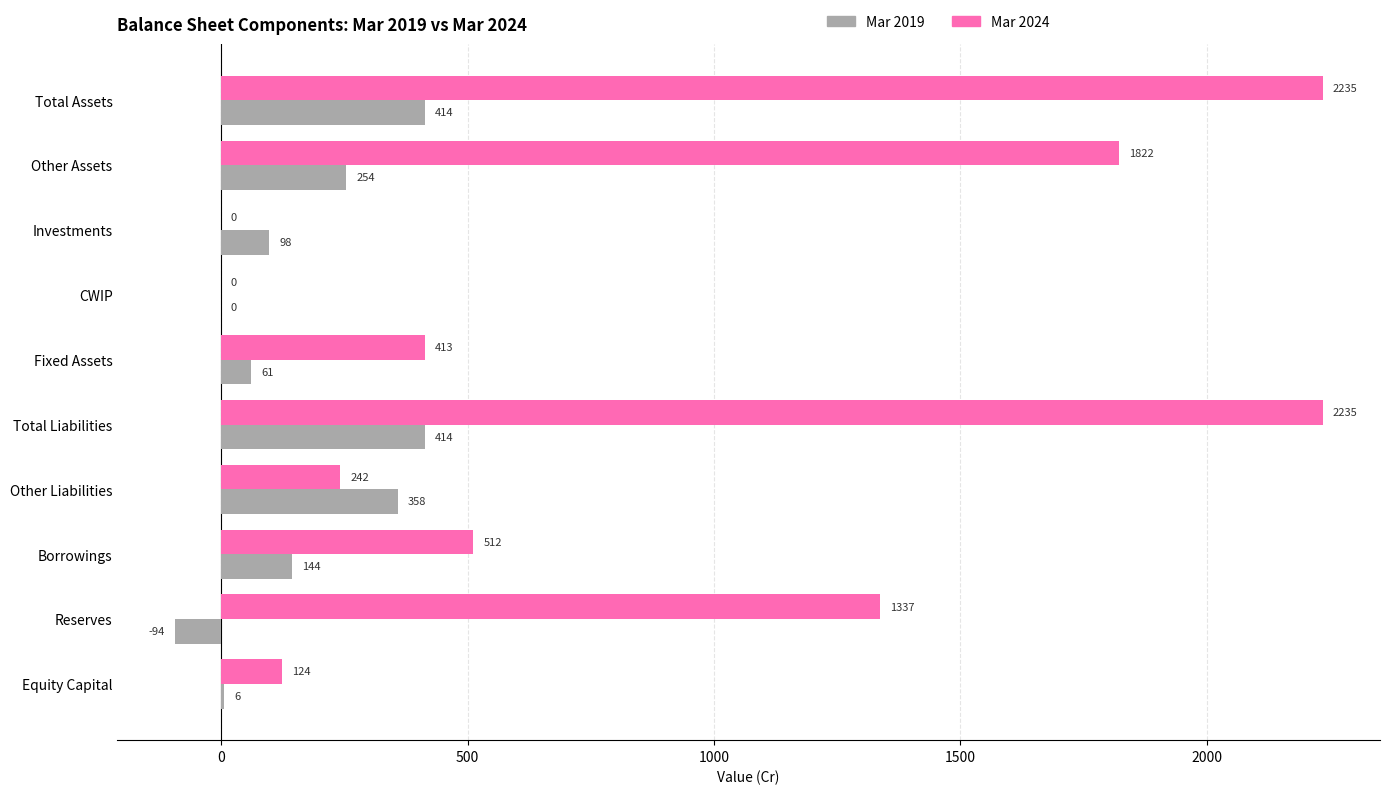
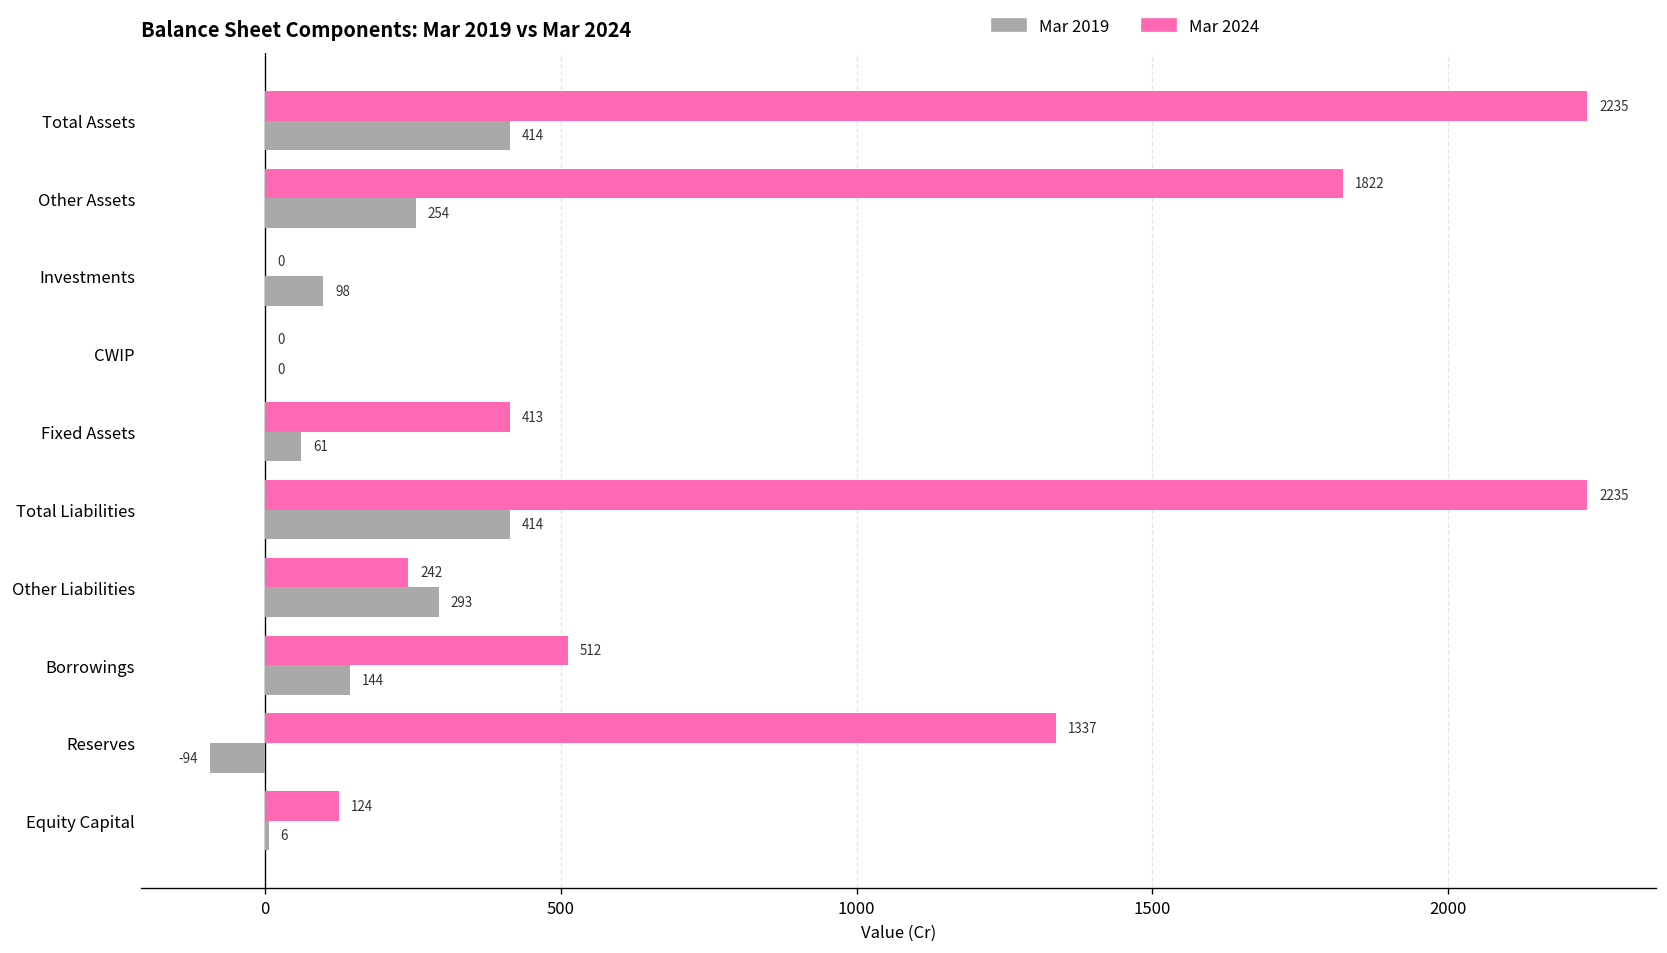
Mar 2019, Other Liabilities: 358 -> 293
